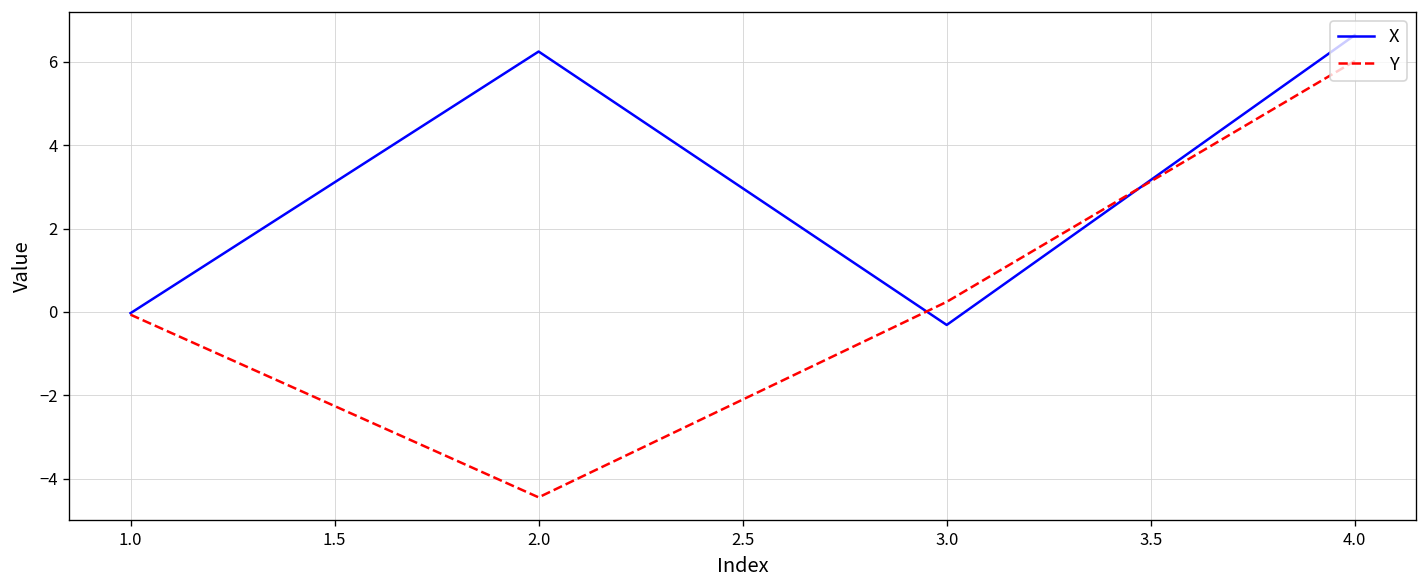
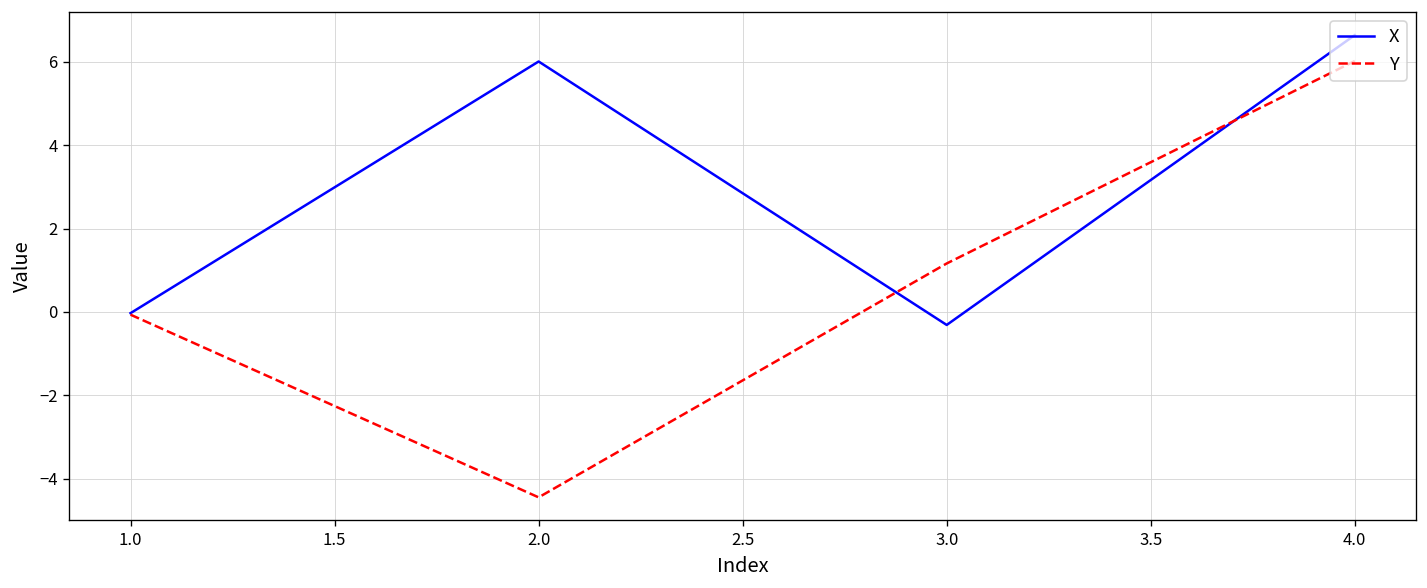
X, 2.0: 6.2 -> 6.0
Y, 3.0: 0.2 -> 1.2
